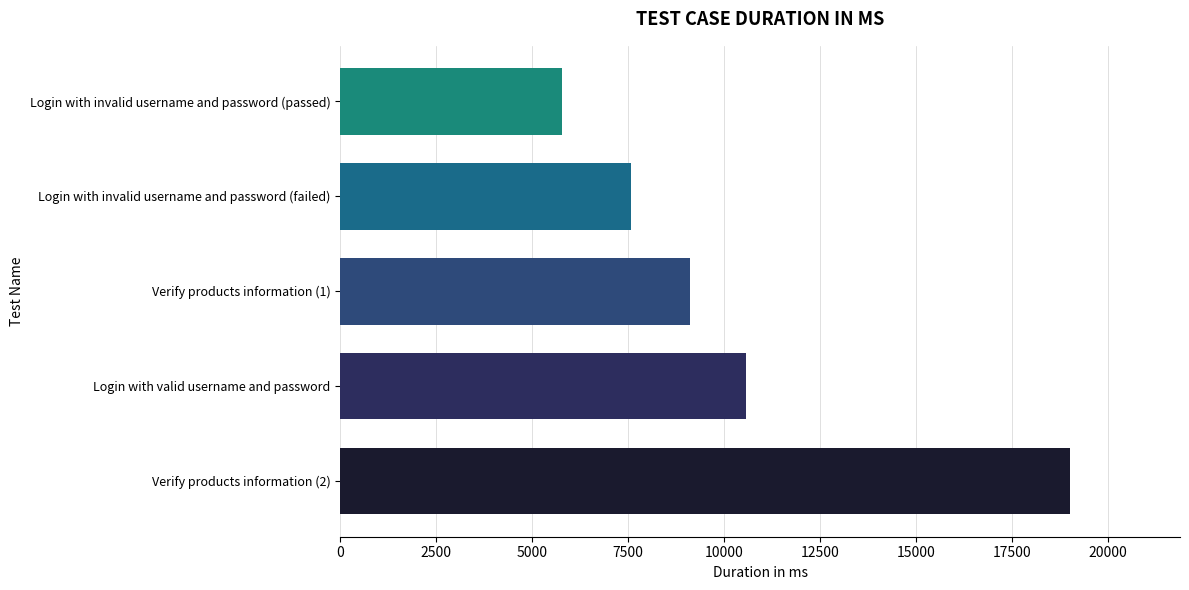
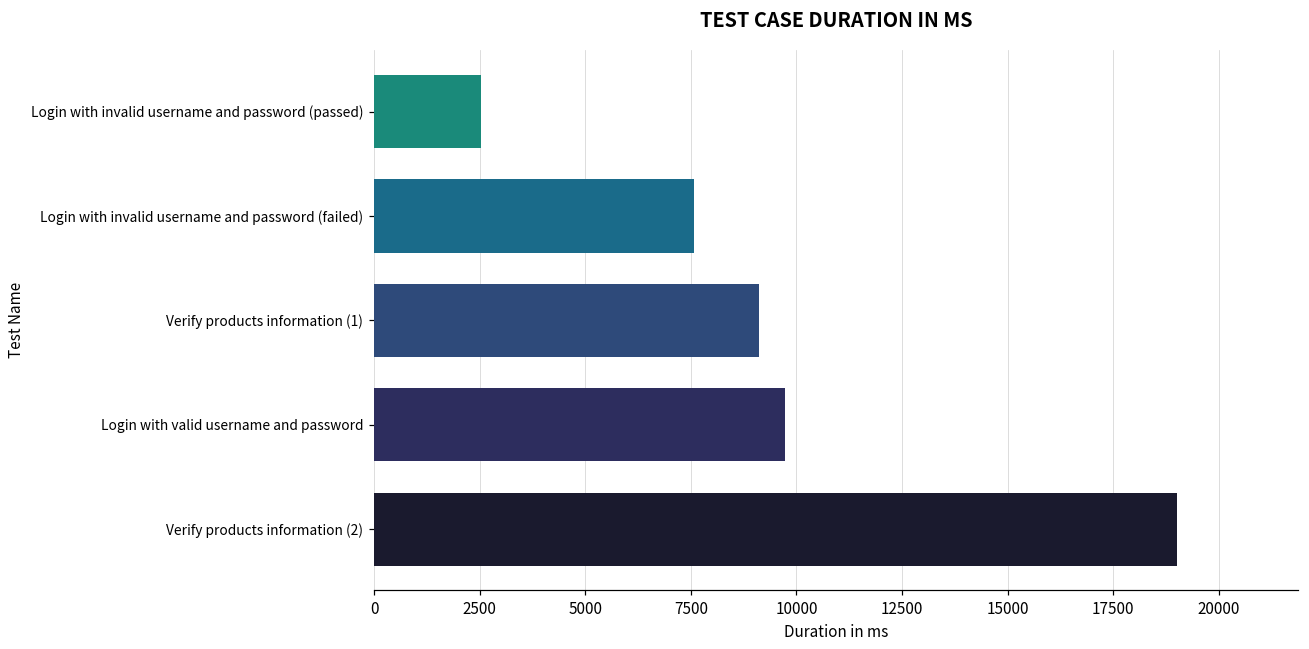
Login with invalid username and password (passed): 5800 -> 2500
Login with valid username and password: 10600 -> 9700
